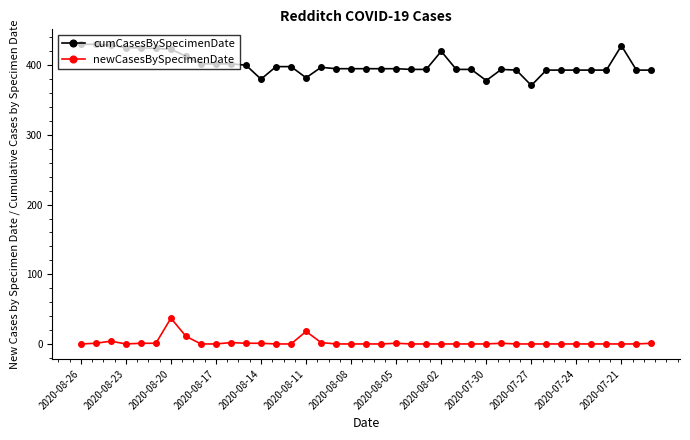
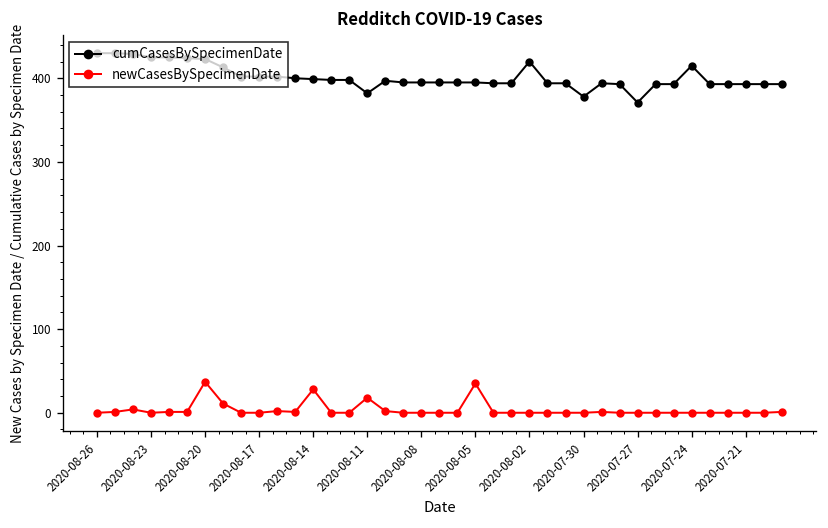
cumCasesBySpecimenDate, 2020-08-14: 380 -> 400
newCasesBySpecimenDate, 2020-08-14: 0 -> 30
newCasesBySpecimenDate, 2020-08-05: 0 -> 40
cumCasesBySpecimenDate, 2020-07-24: 390 -> 420
cumCasesBySpecimenDate, 2020-07-21: 430 -> 390
